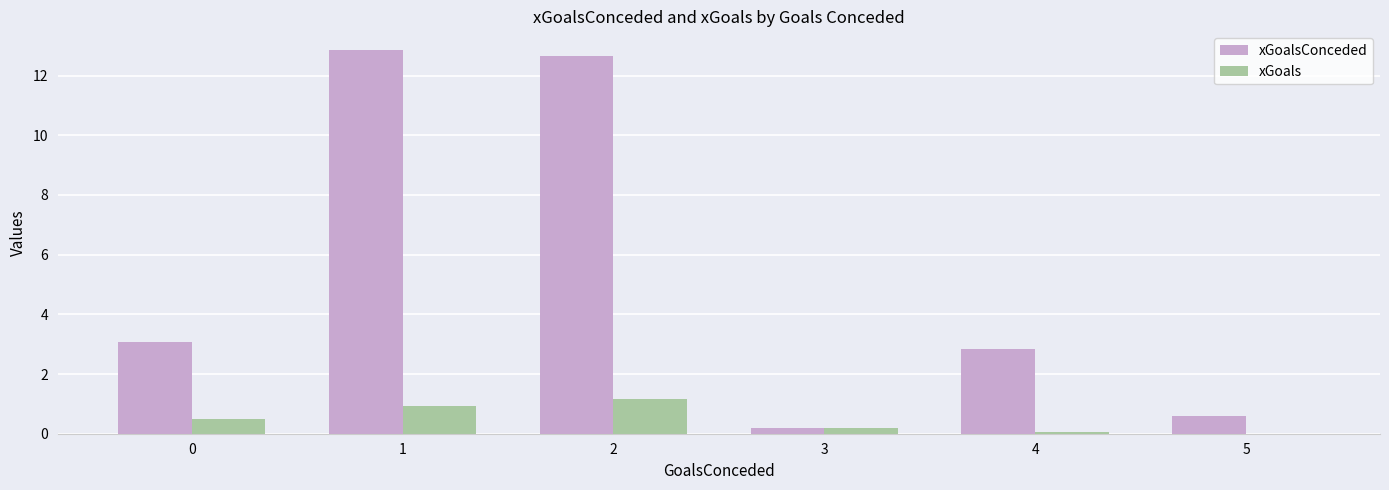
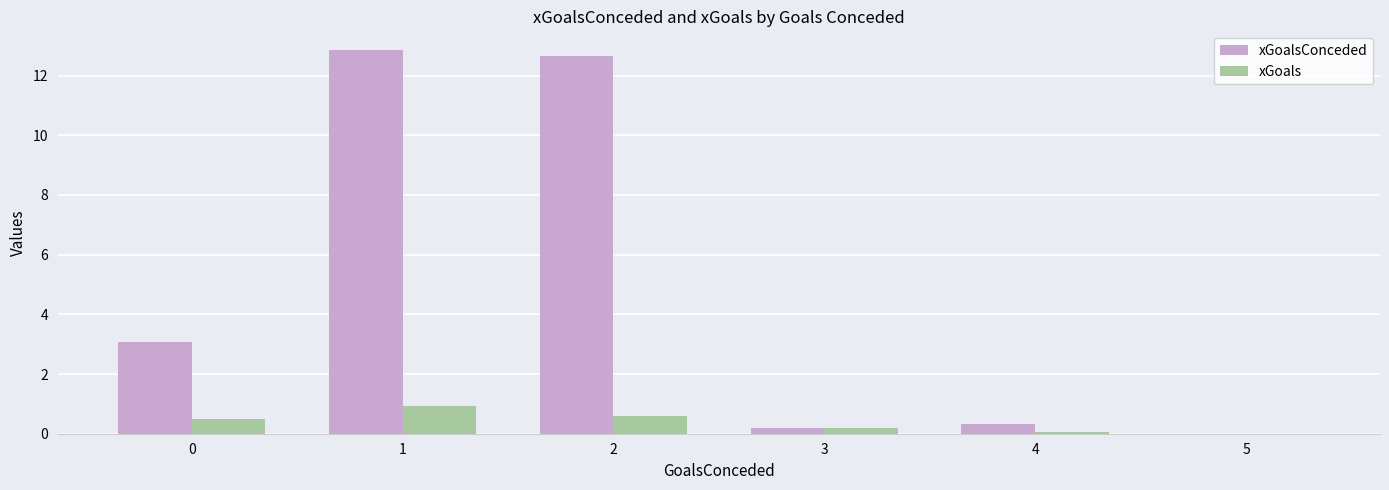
xGoals, 2: 1.2 -> 0.6
xGoalsConceded, 4: 2.8 -> 0.3
xGoalsConceded, 5: 0.6 -> 0.0
